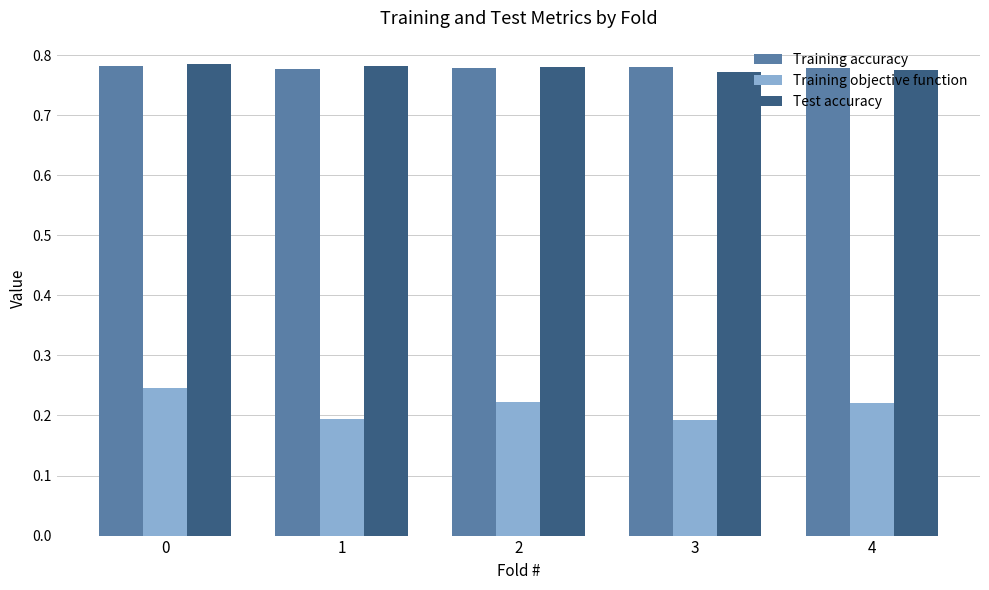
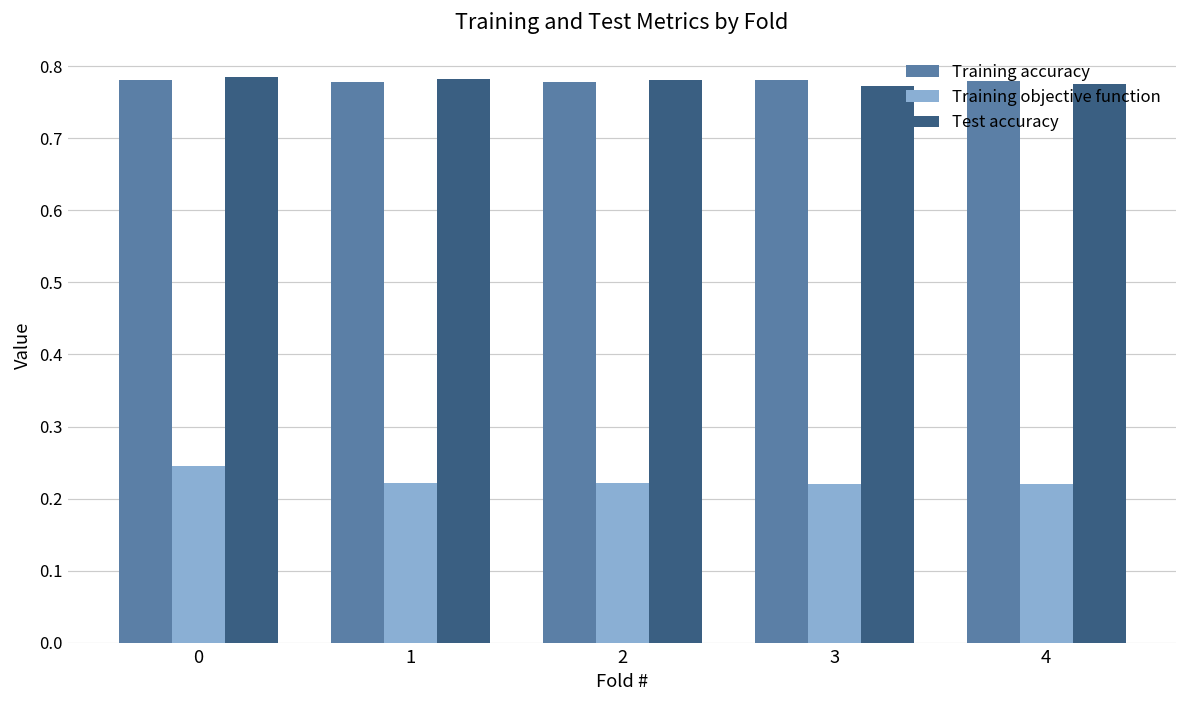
Training objective function, 1: 0.19 -> 0.22
Training objective function, 3: 0.19 -> 0.22
